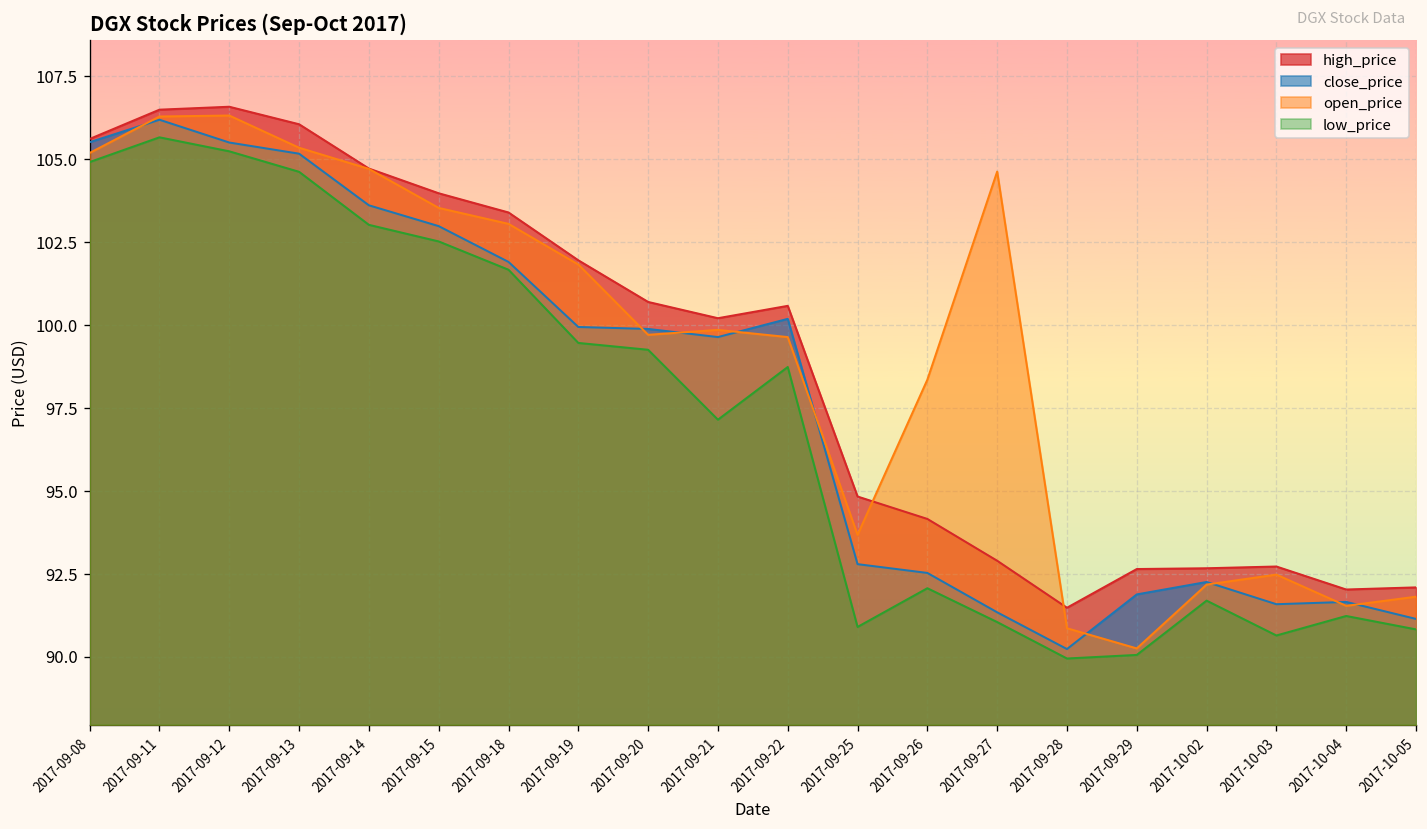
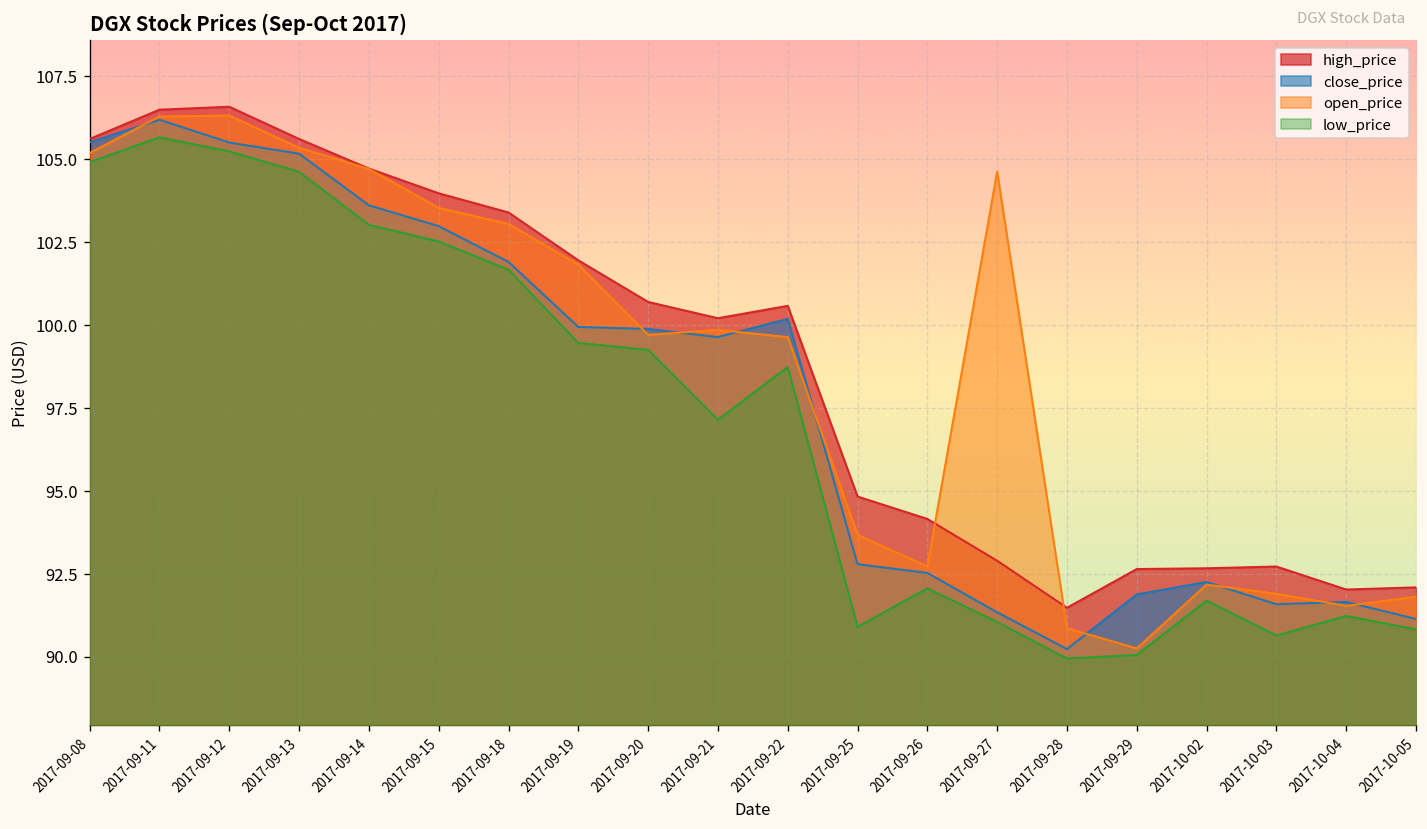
high_price, 2017-09-13: 106.1 -> 105.6
open_price, 2017-09-26: 98.4 -> 92.7
open_price, 2017-10-03: 92.5 -> 91.9
